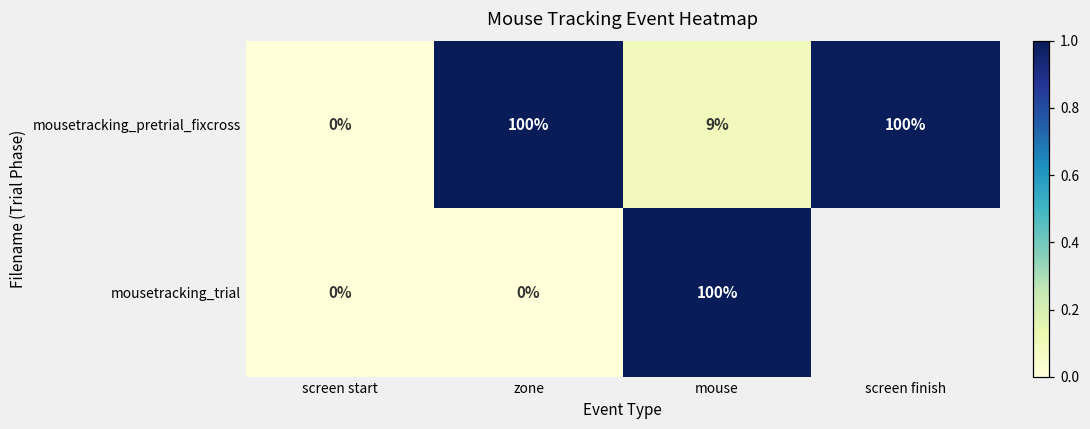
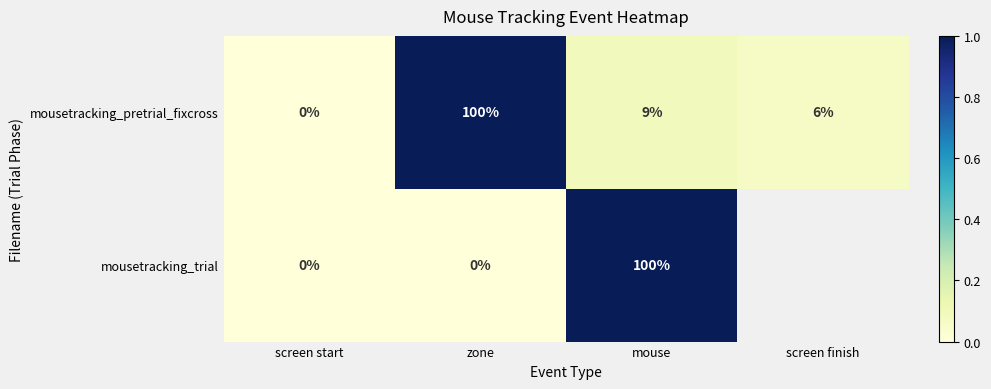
mousetracking_pretrial_fixcross, screen finish: 100% -> 6%
